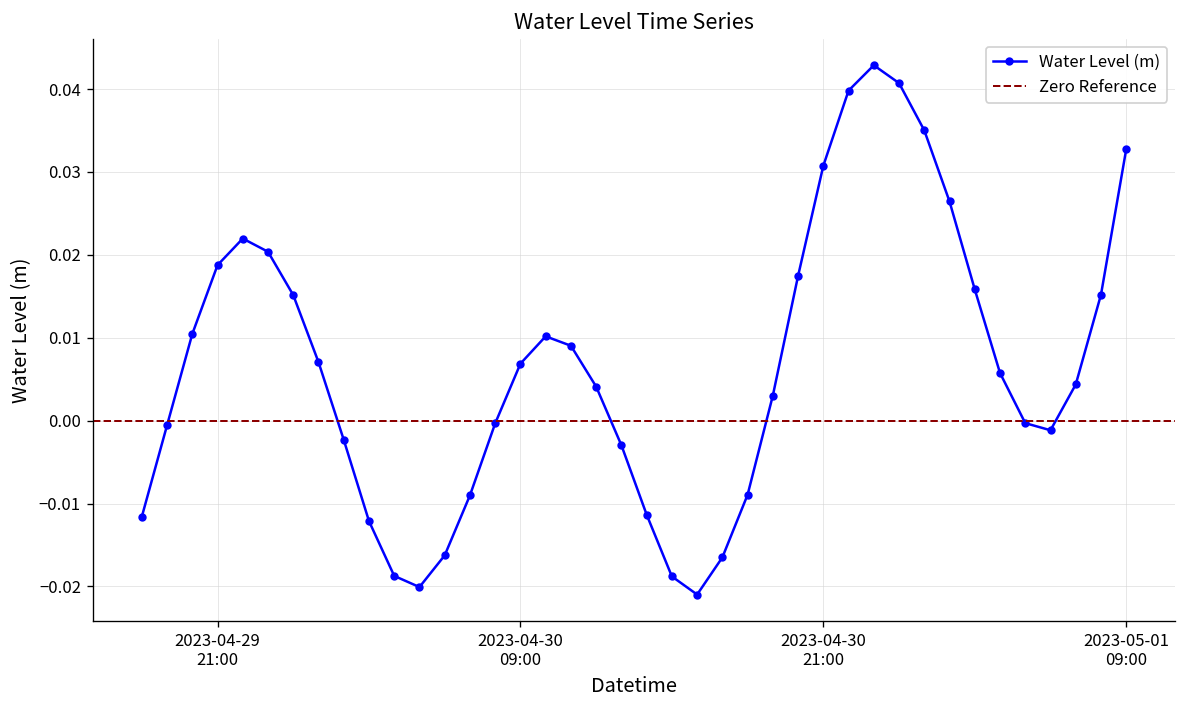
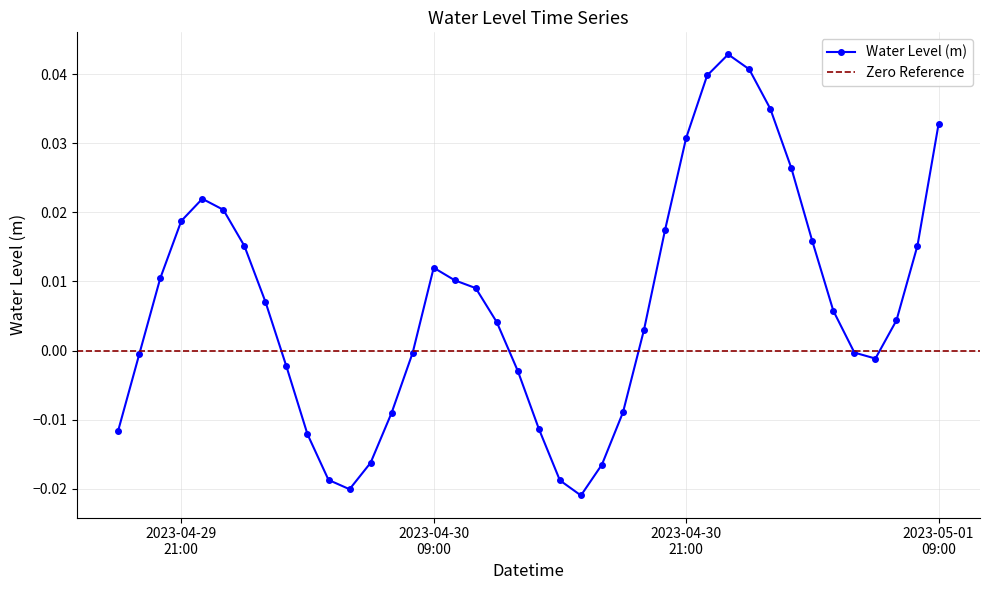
2023-04-30 09:00: 0.007 -> 0.012
